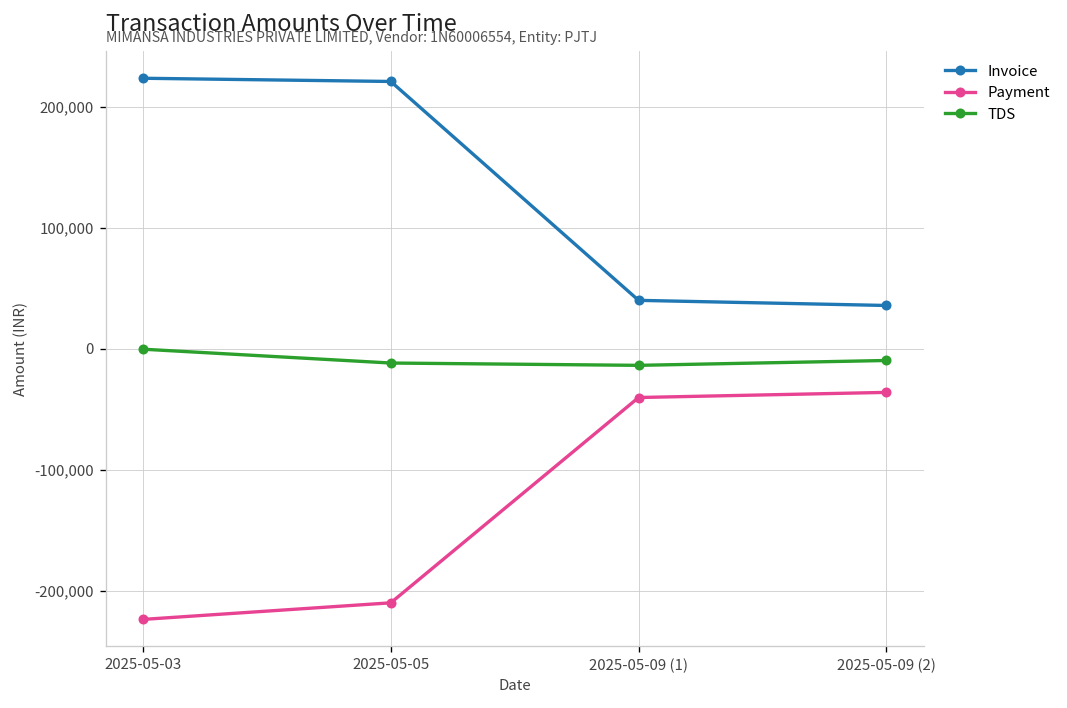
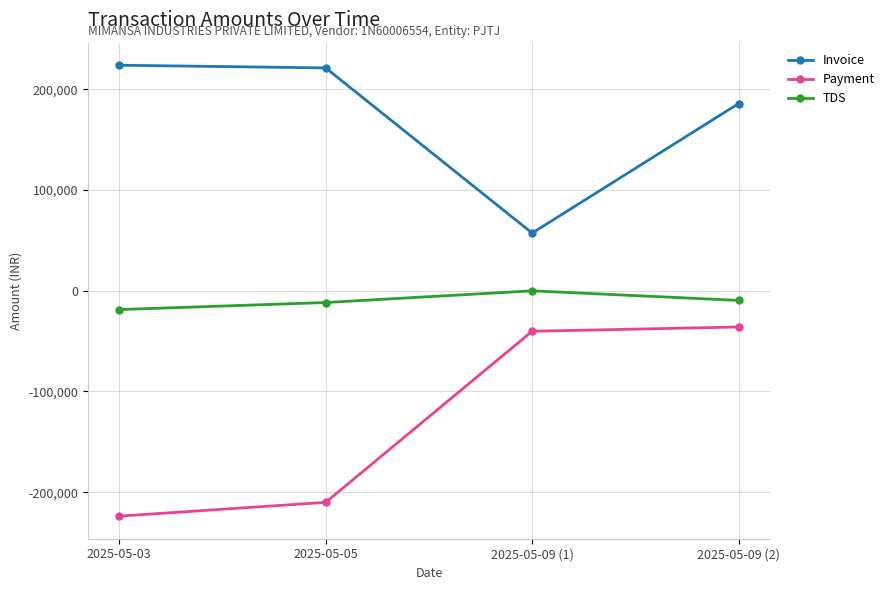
TDS, 2025-05-03: 0 -> -19,000
Invoice, 2025-05-09 (1): 40,000 -> 57,000
TDS, 2025-05-09 (1): -14,000 -> 0
Invoice, 2025-05-09 (2): 36,000 -> 186,000
